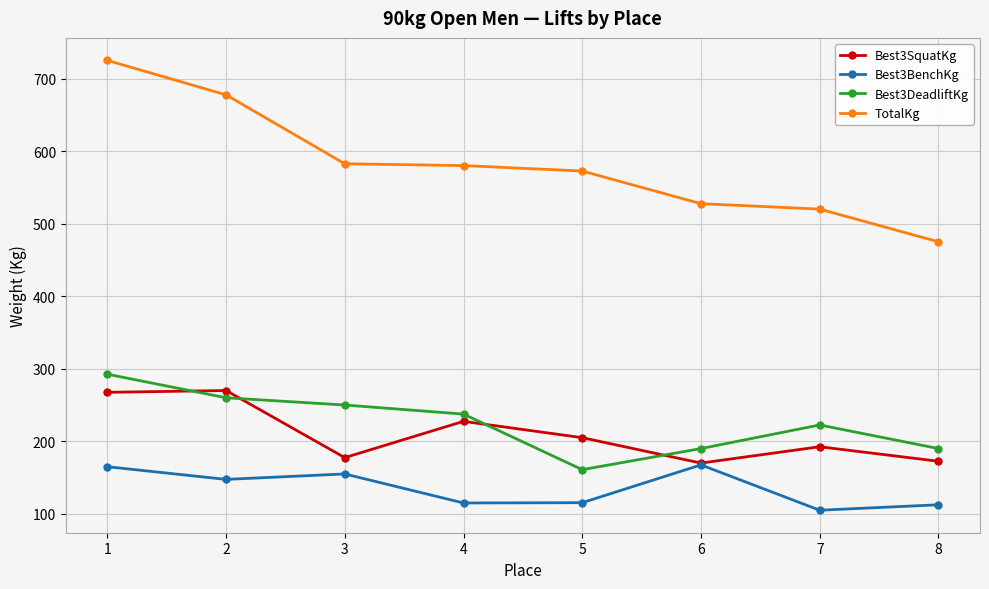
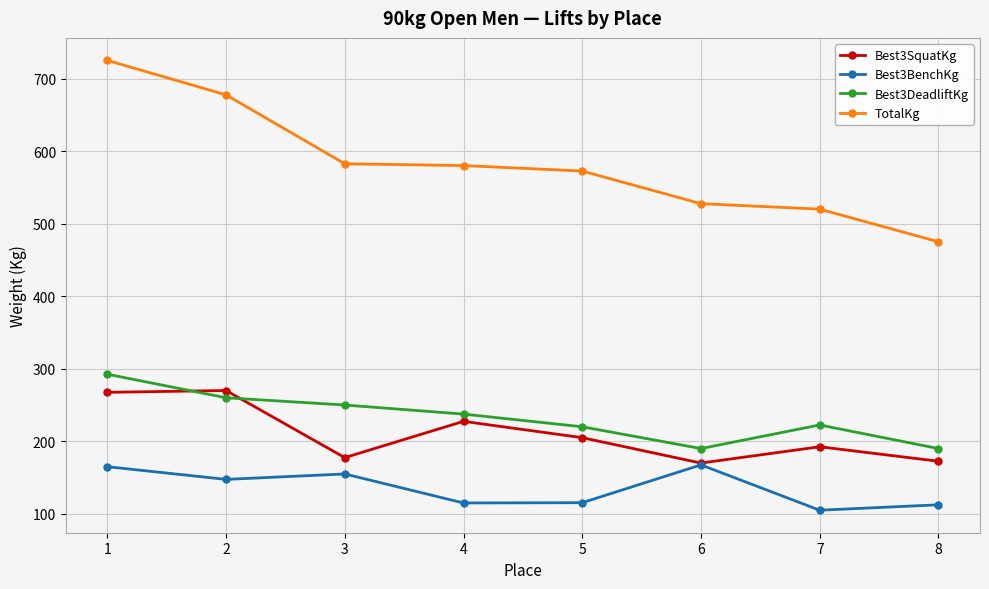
Best3DeadliftKg, 5: 160 -> 220
